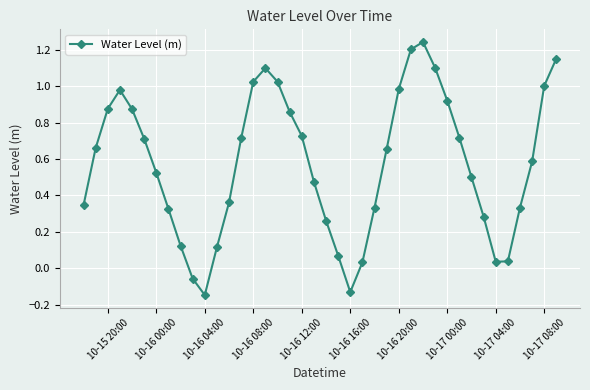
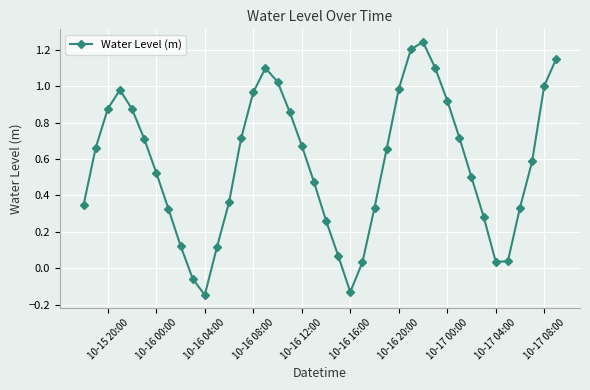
10-16 08:00: 1.02 -> 0.97
10-16 12:00: 0.73 -> 0.67
